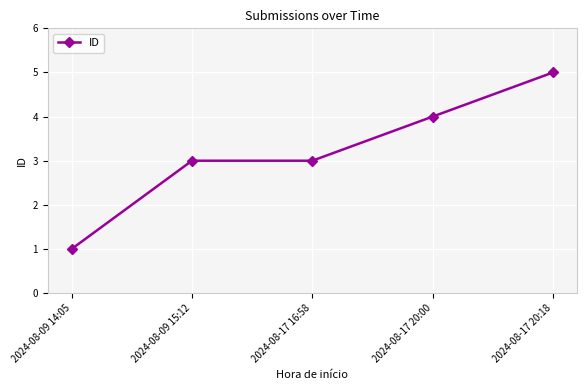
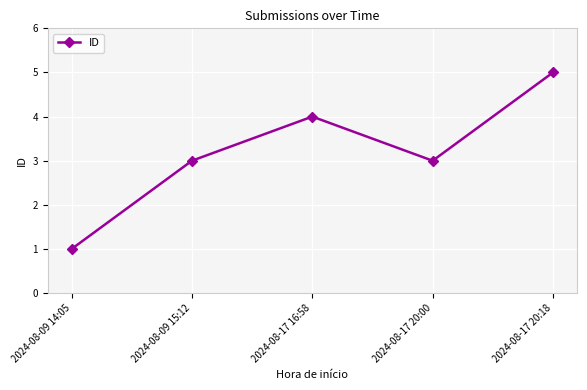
2024-08-17 16:58: 3 -> 4
2024-08-17 20:00: 4 -> 3
